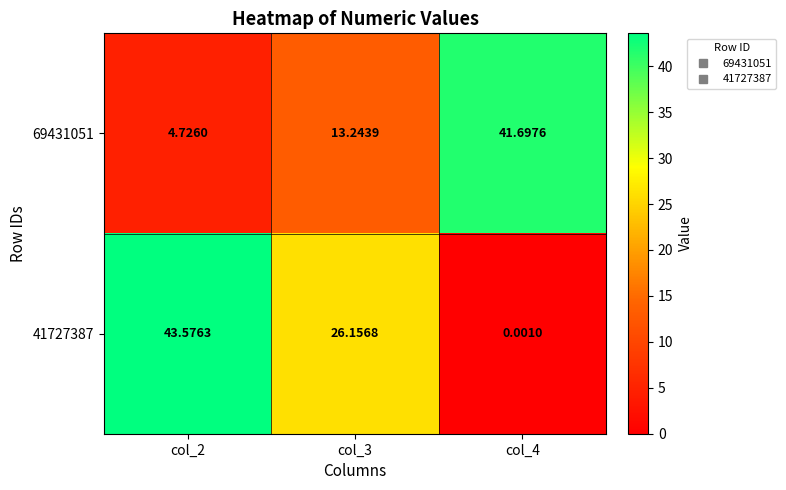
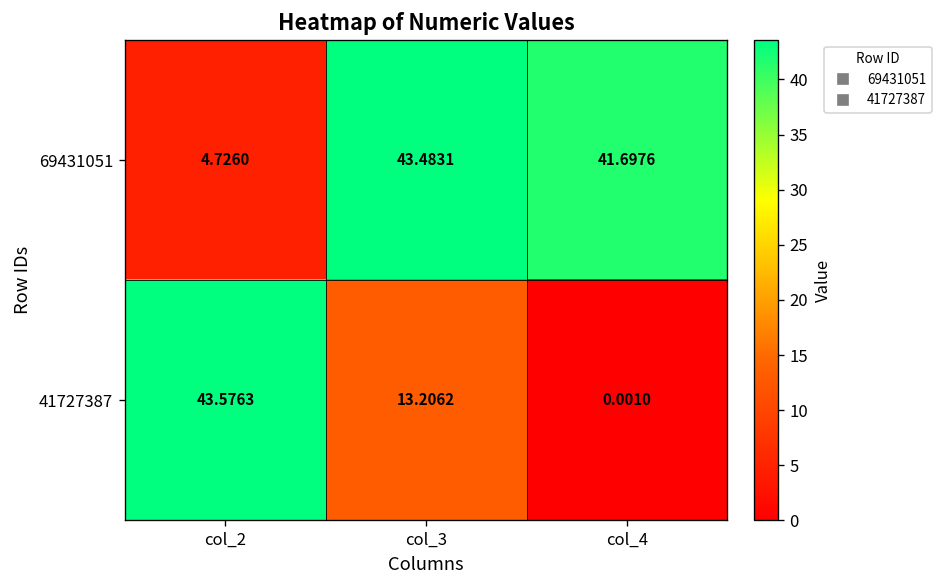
69431051, col_3: 13.2439 -> 43.4831
41727387, col_3: 26.1568 -> 13.2062
